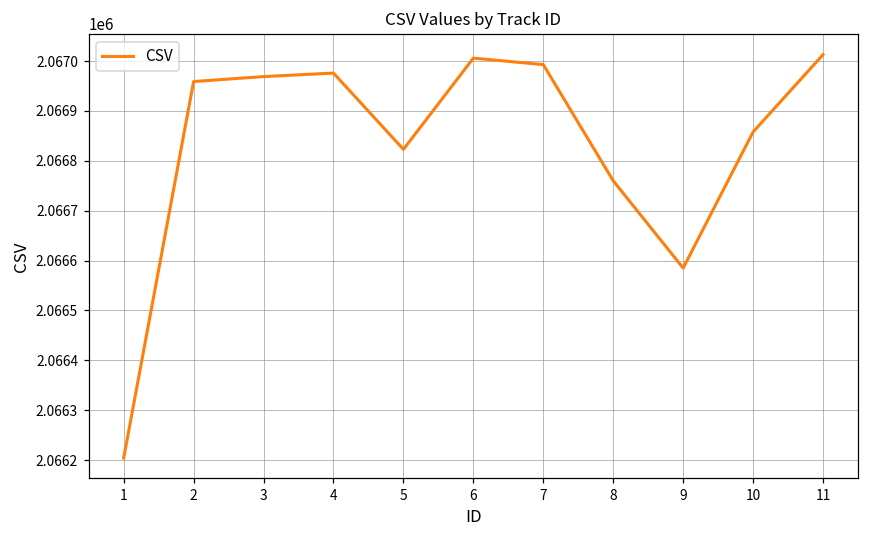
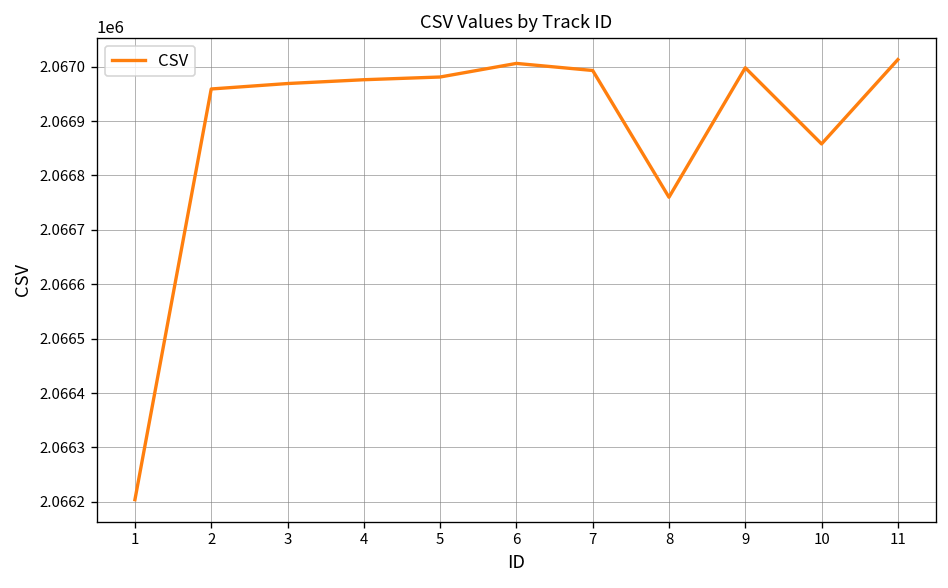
5: 2066820 -> 2066980
9: 2066590 -> 2067000
